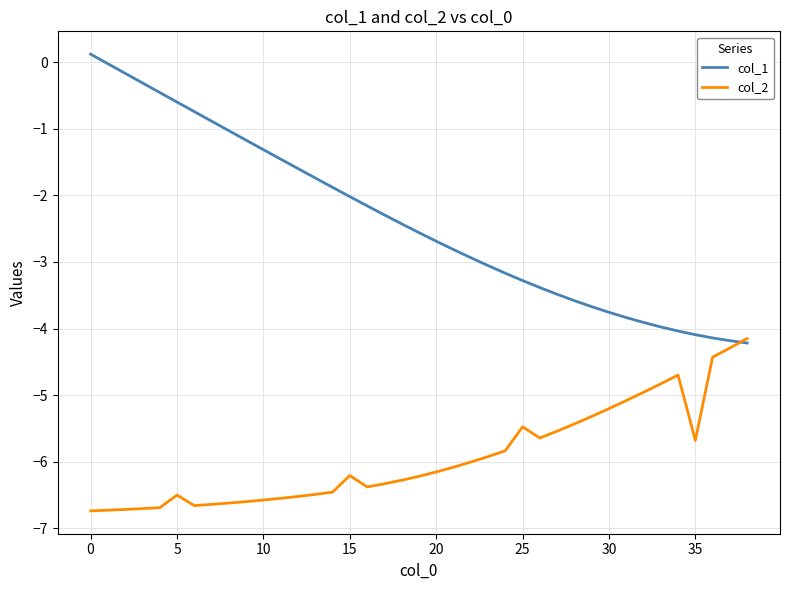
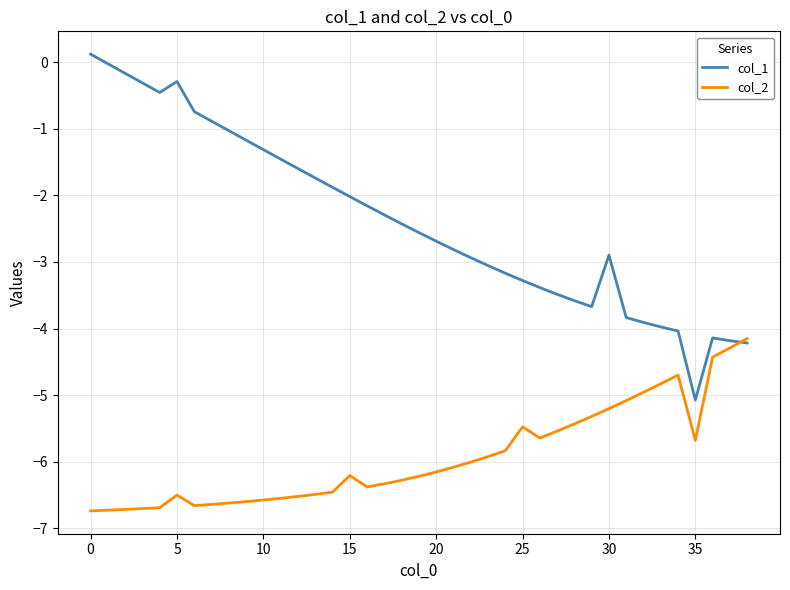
col_1, 5: -0.6 -> -0.3
col_1, 30: -3.8 -> -2.9
col_1, 35: -4.1 -> -5.1
